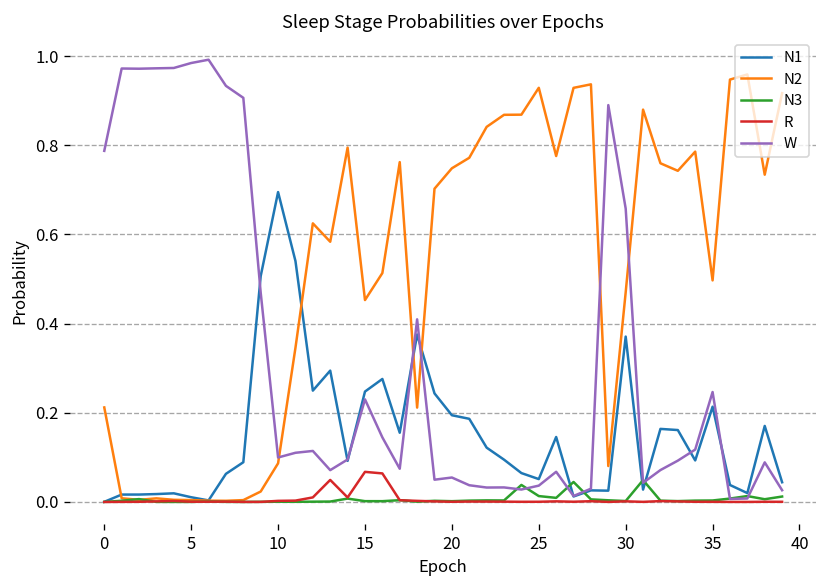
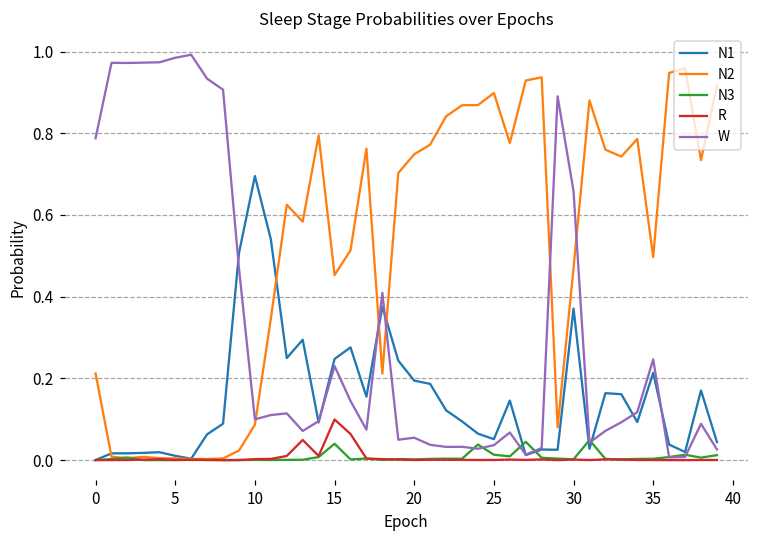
N3, 15: 0.00 -> 0.04
R, 15: 0.07 -> 0.10
N2, 25: 0.93 -> 0.90
